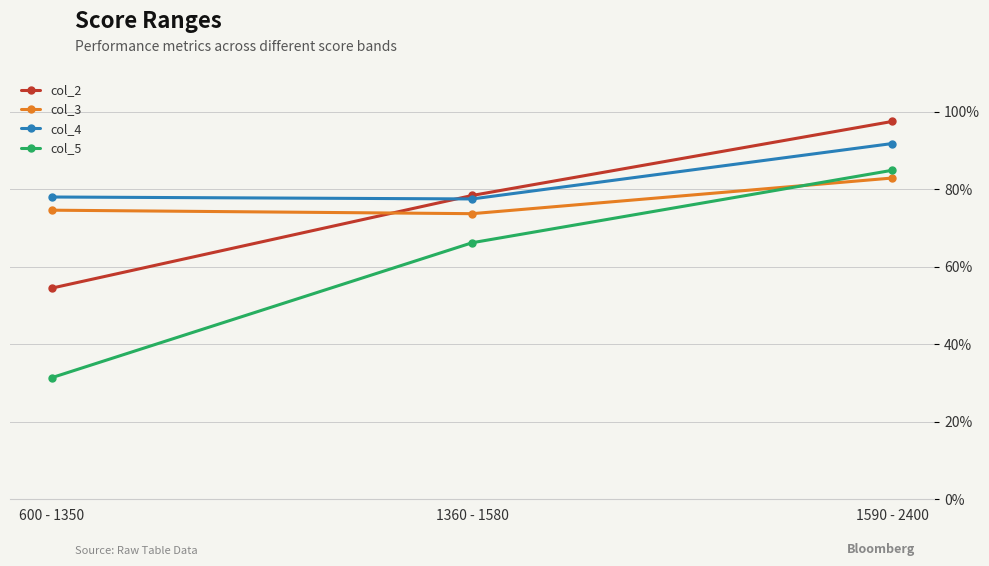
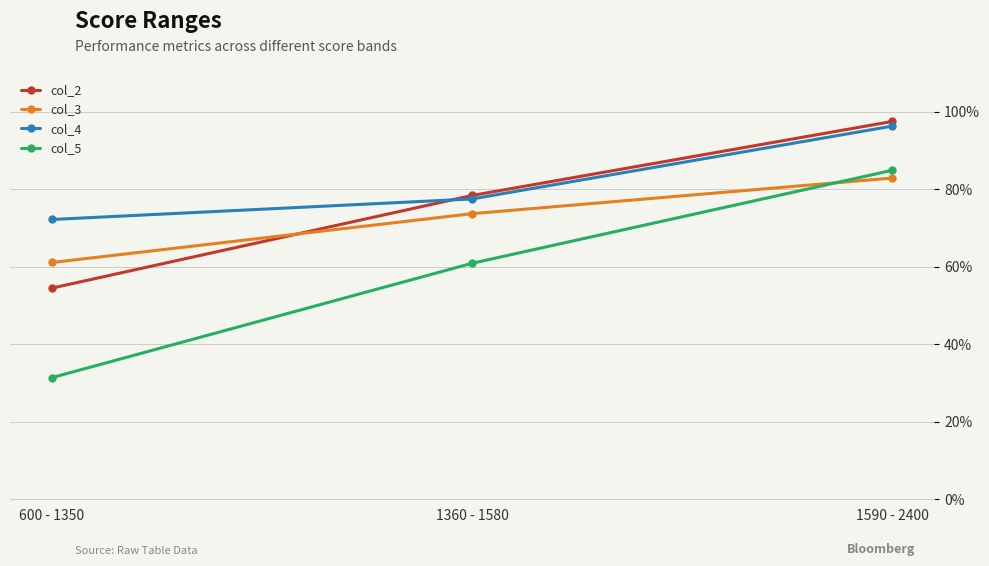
col_3, 600 - 1350: 75% -> 61%
col_4, 600 - 1350: 78% -> 72%
col_5, 1360 - 1580: 66% -> 61%
col_4, 1590 - 2400: 92% -> 96%
